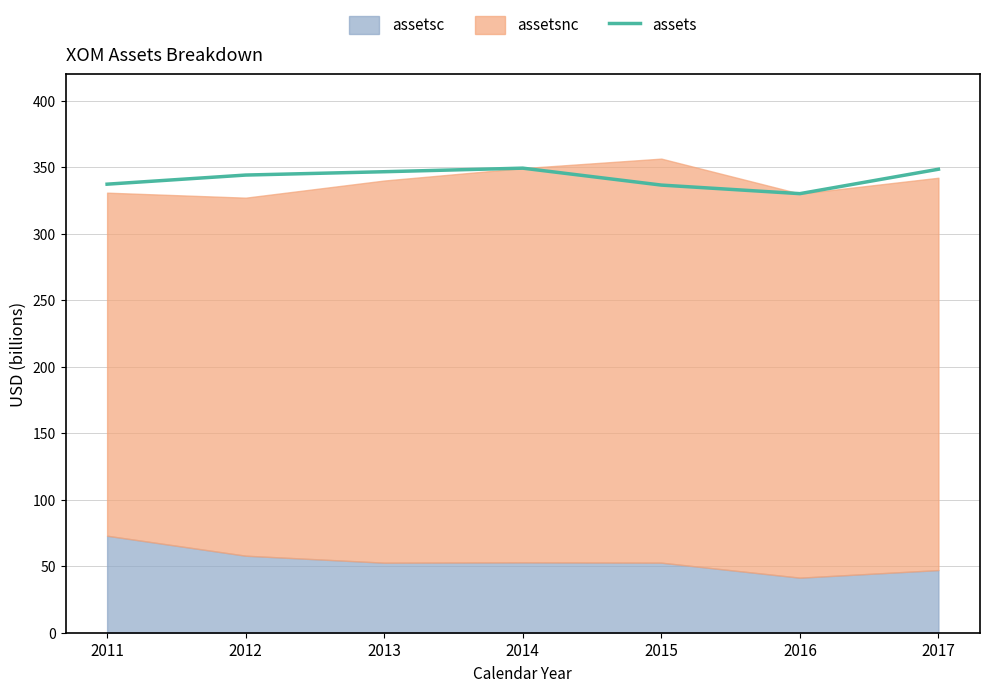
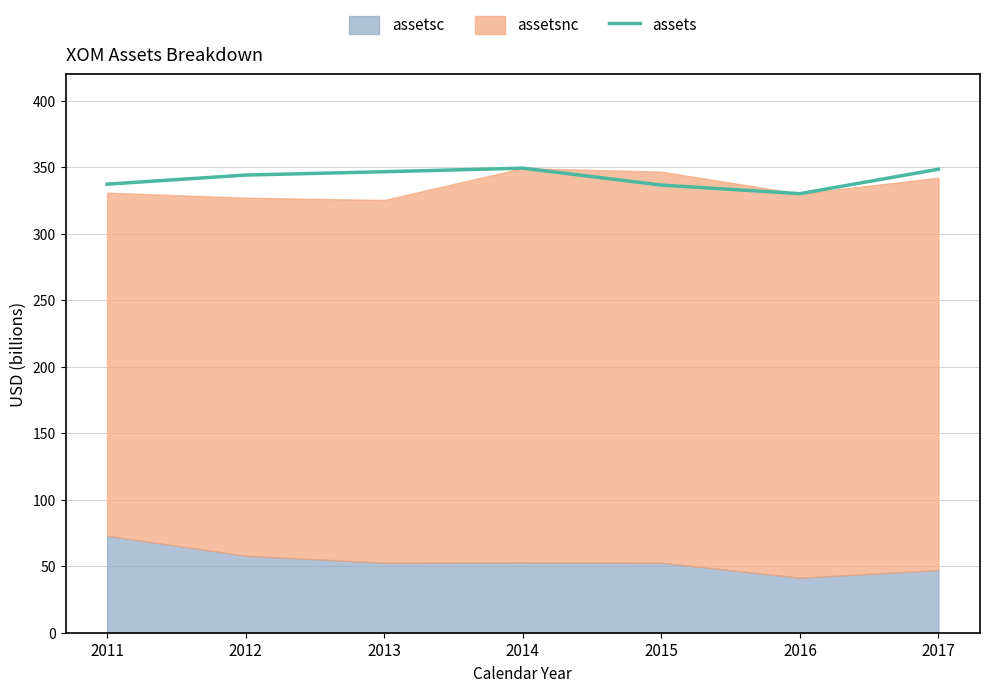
assetsnc, 2013: 288 -> 273
assetsnc, 2015: 304 -> 294
